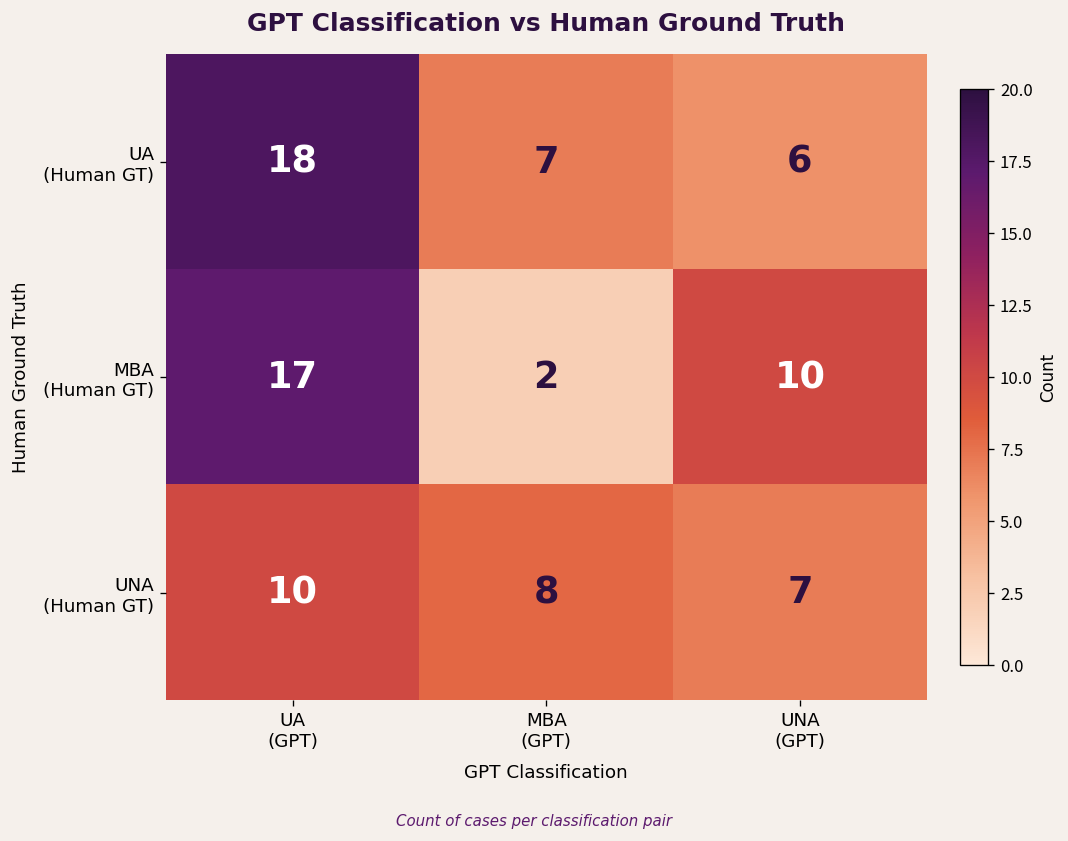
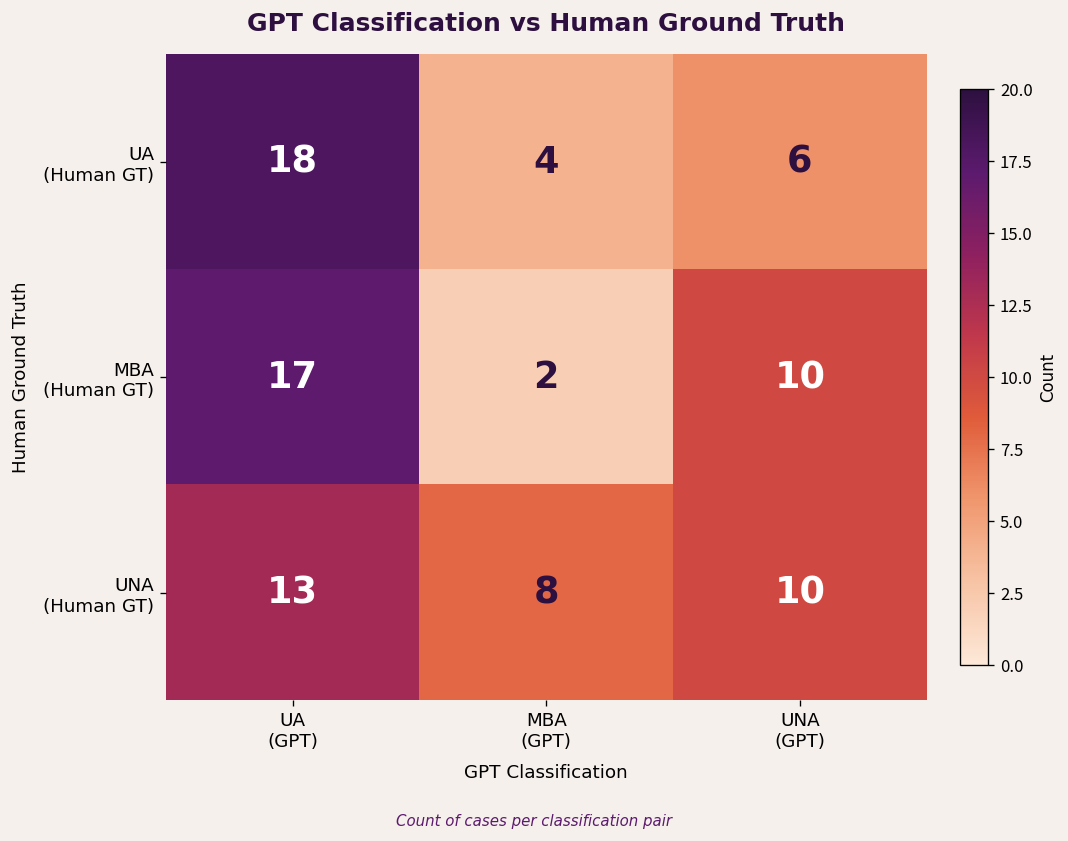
UA (Human GT), MBA (GPT): 7 -> 4
UNA (Human GT), UA (GPT): 10 -> 13
UNA (Human GT), UNA (GPT): 7 -> 10
